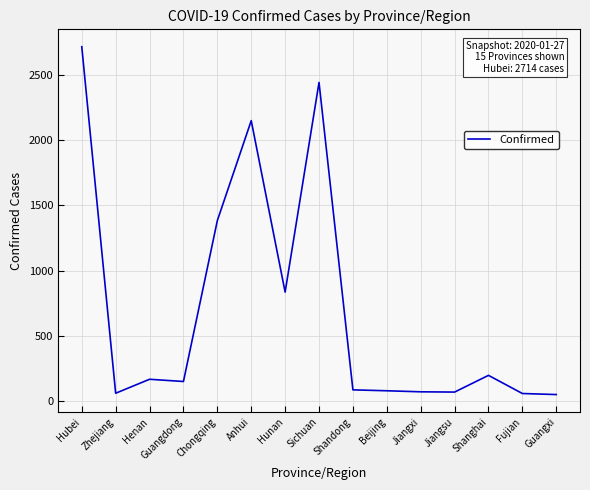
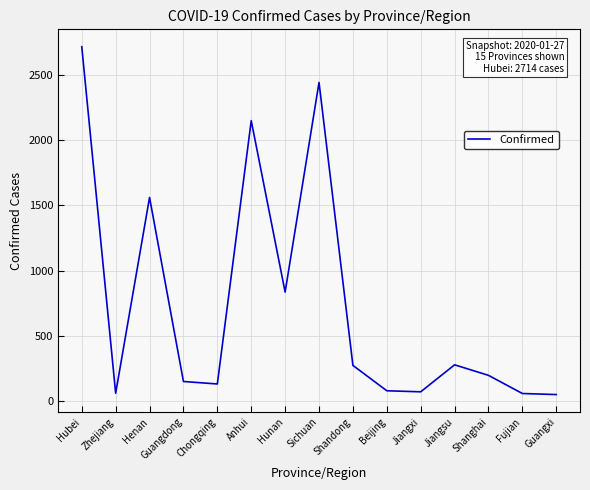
Henan: 170 -> 1560
Chongqing: 1380 -> 130
Shandong: 90 -> 270
Jiangsu: 70 -> 280
